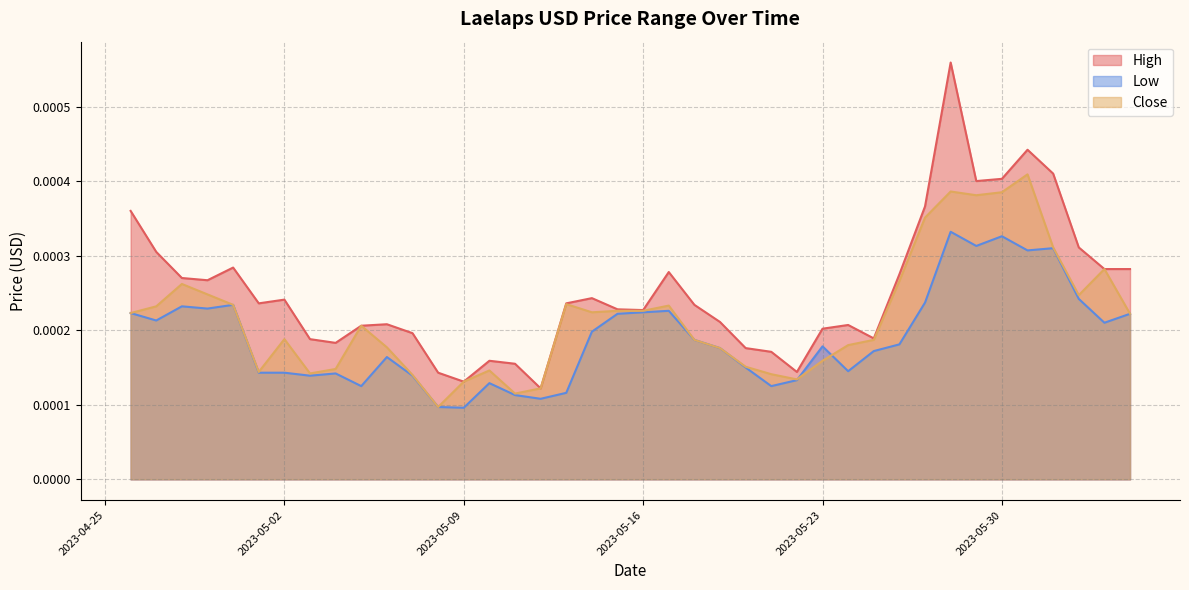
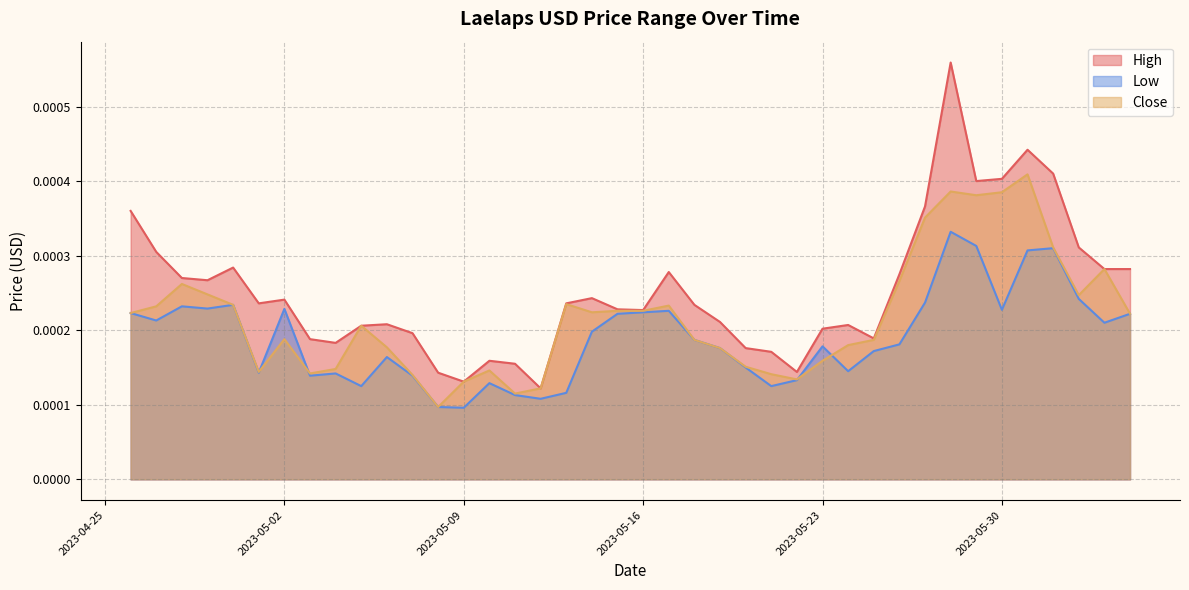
Low, 2023-05-02: 0.00014 -> 0.00023
Low, 2023-05-30: 0.00033 -> 0.00023
